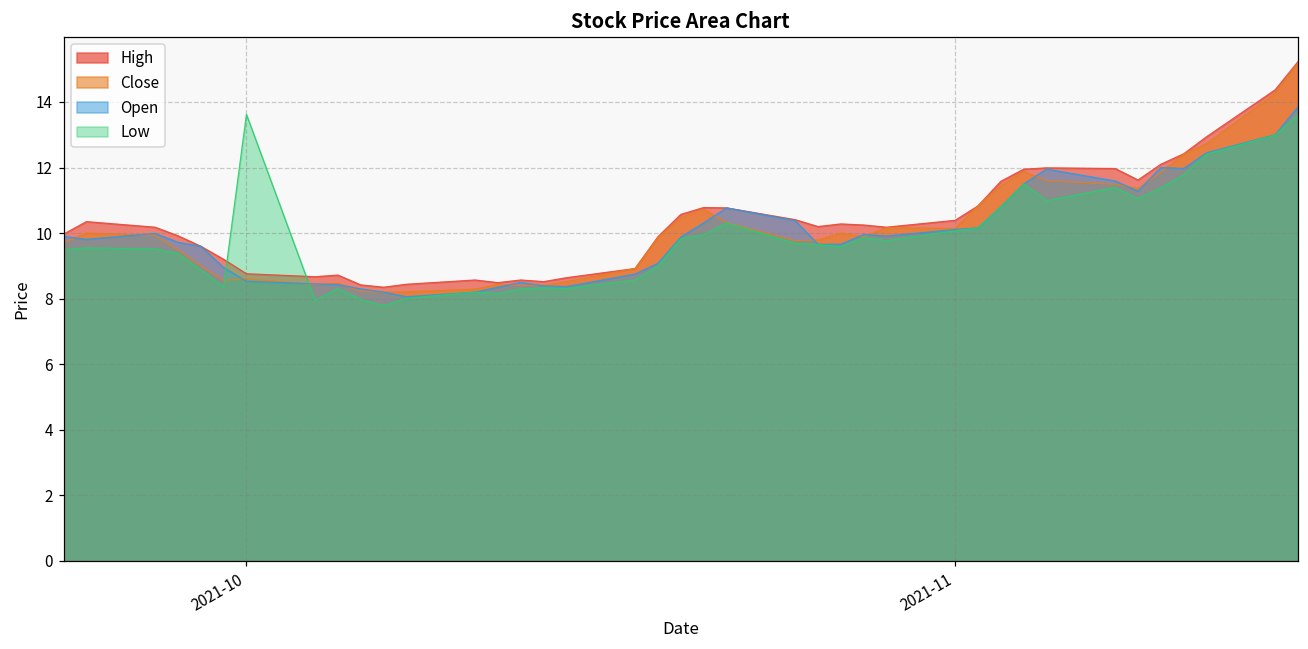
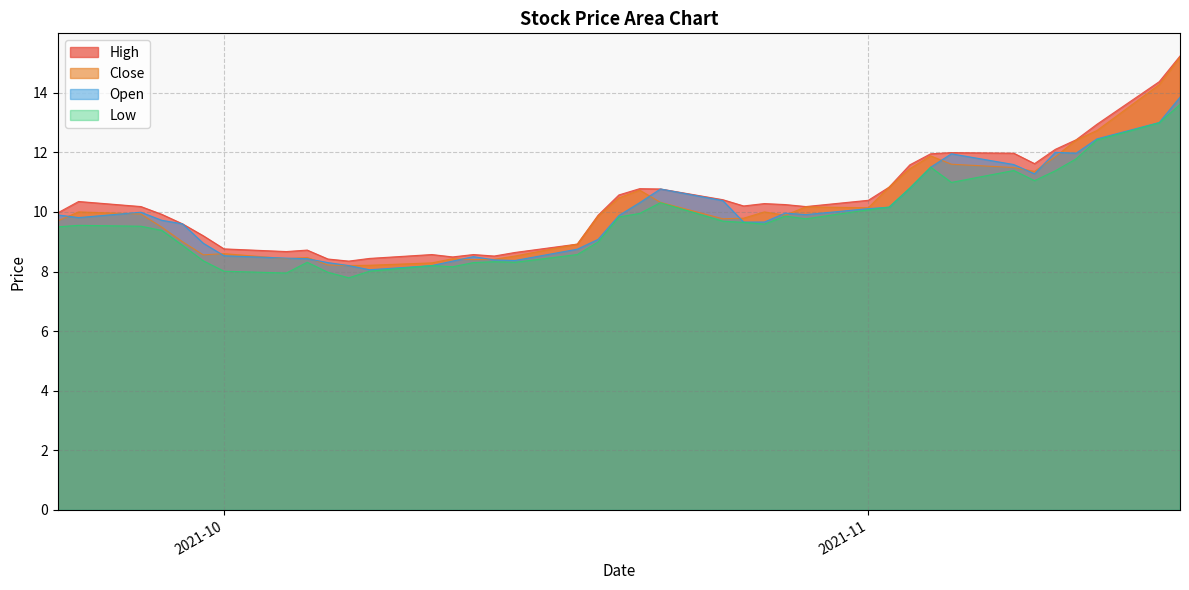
Low, 2021-10: 13.6 -> 8.0
